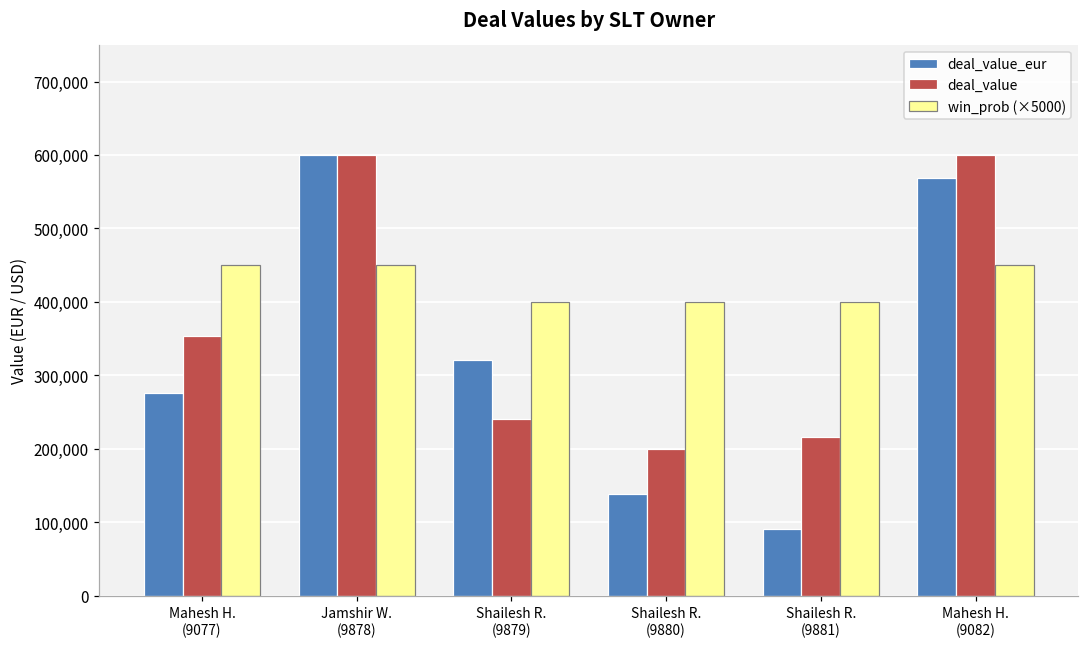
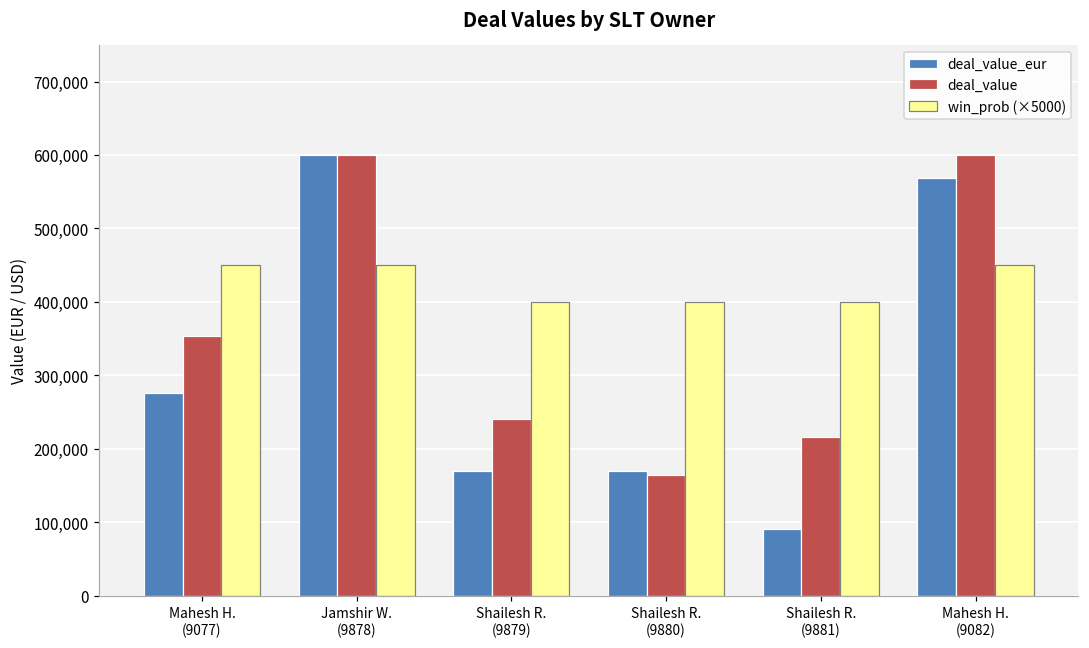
deal_value_eur, Shailesh R. (9879): 320,000 -> 170,000
deal_value_eur, Shailesh R. (9880): 140,000 -> 170,000
deal_value, Shailesh R. (9880): 200,000 -> 160,000
